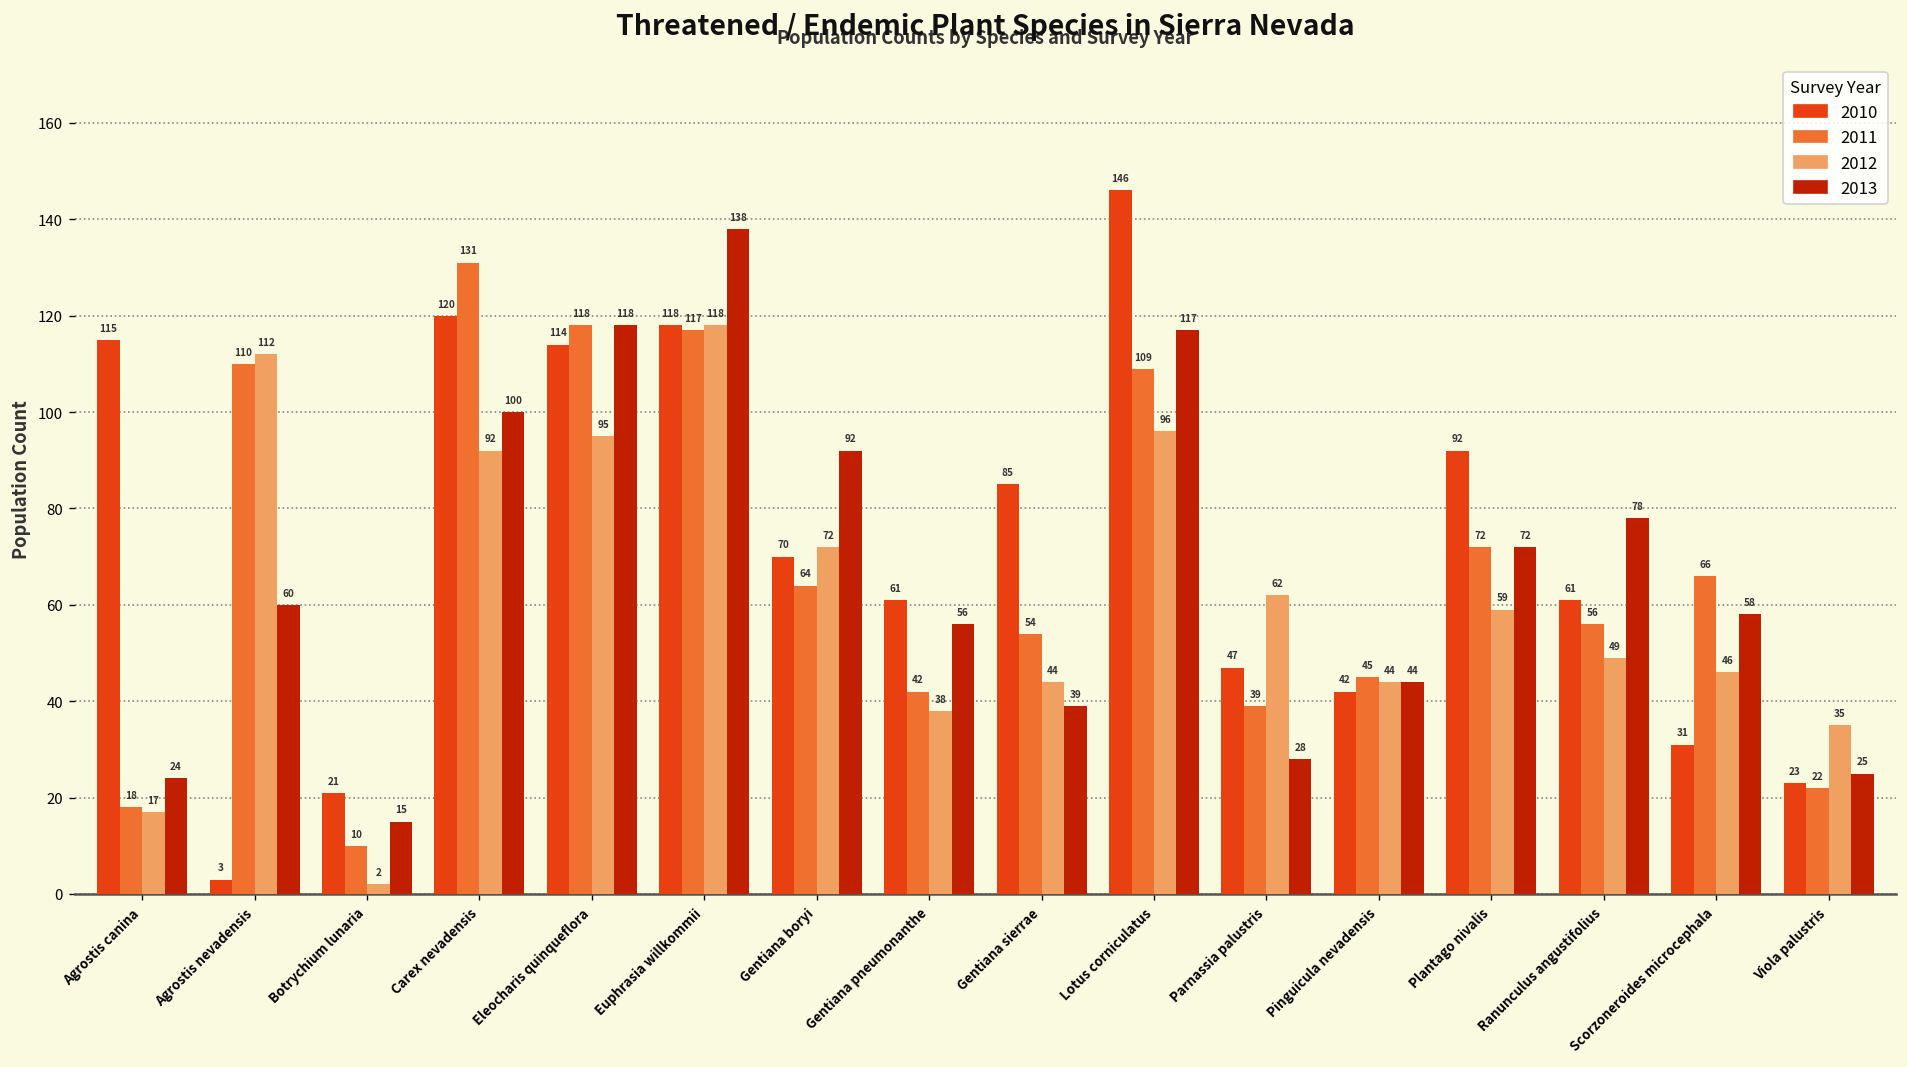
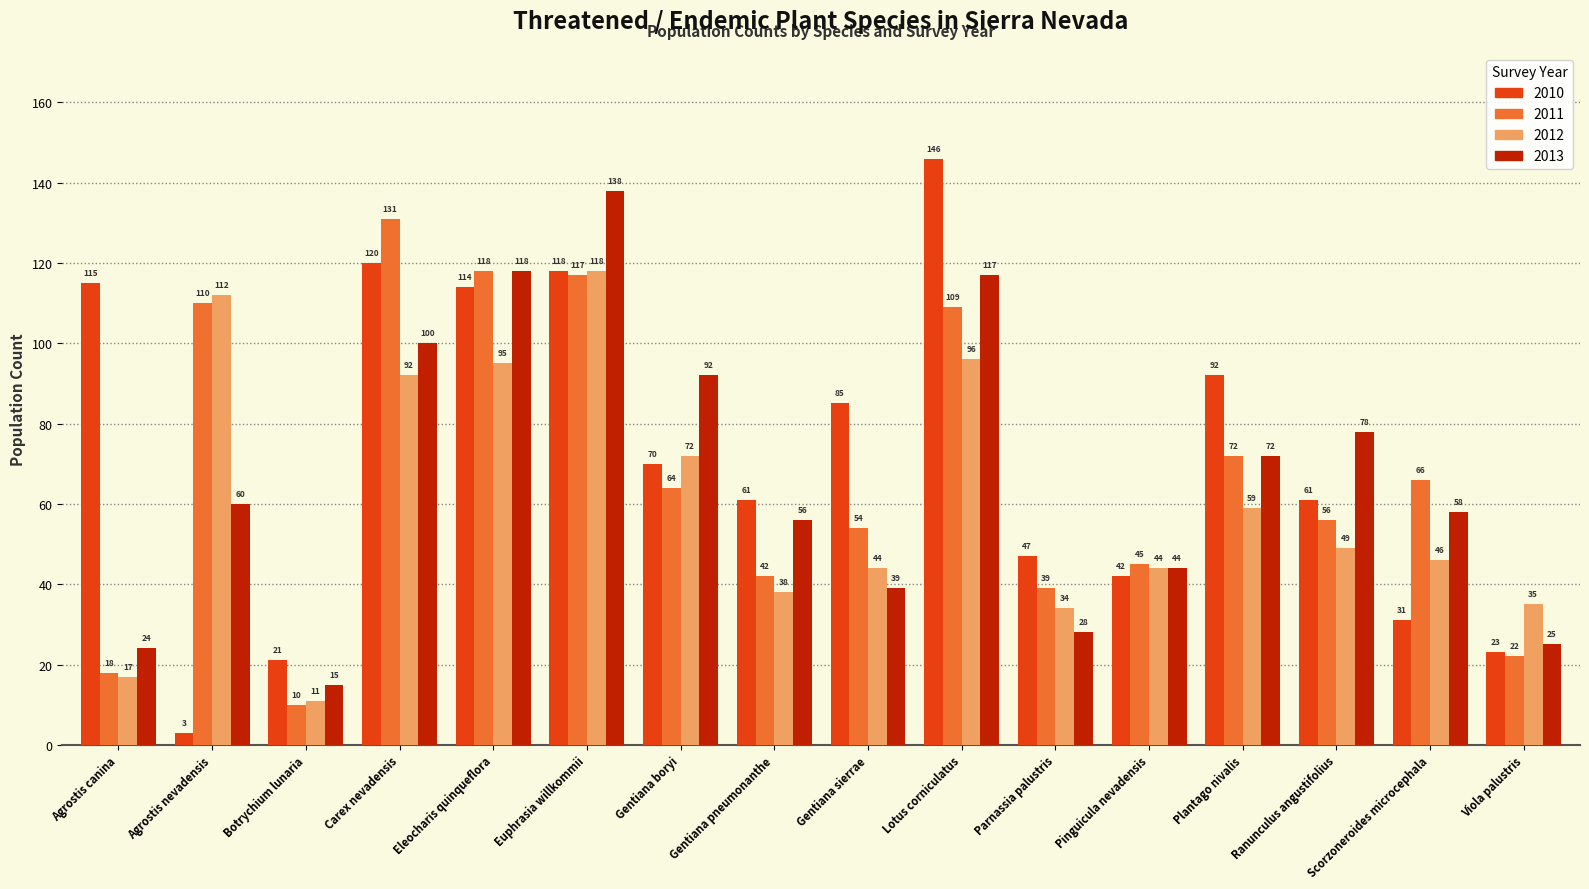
2012, Botrychium lunaria: 2 -> 11
2012, Parnassia palustris: 62 -> 34
